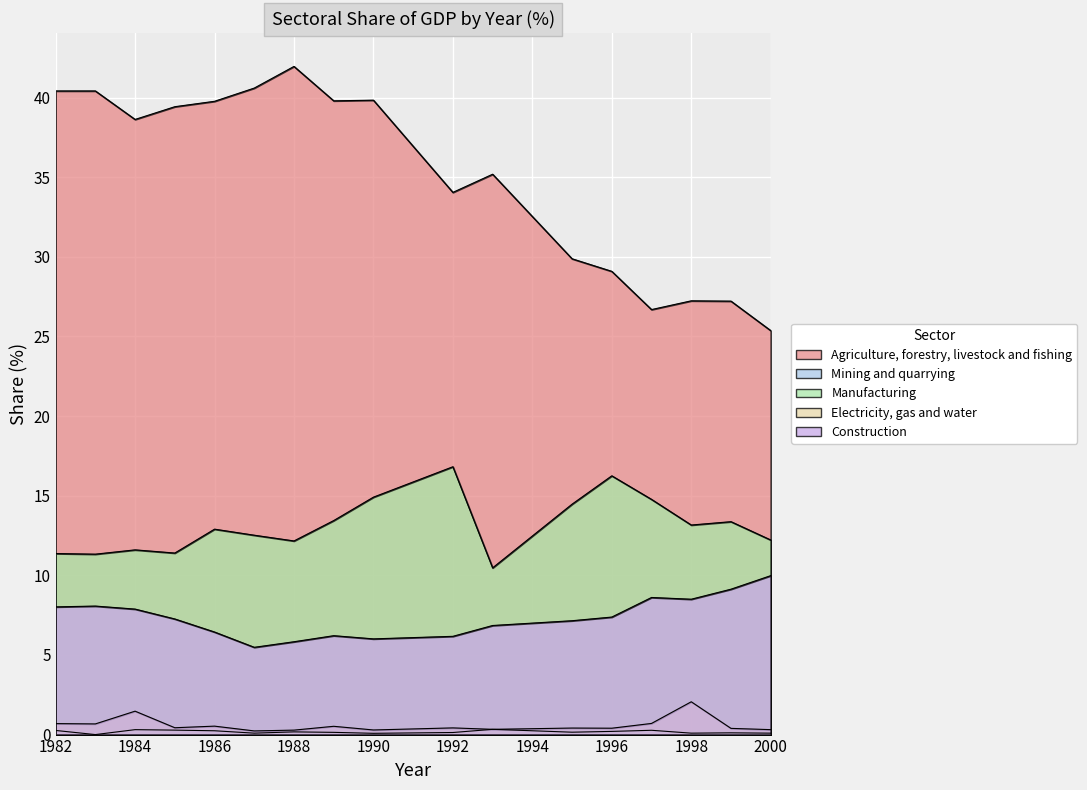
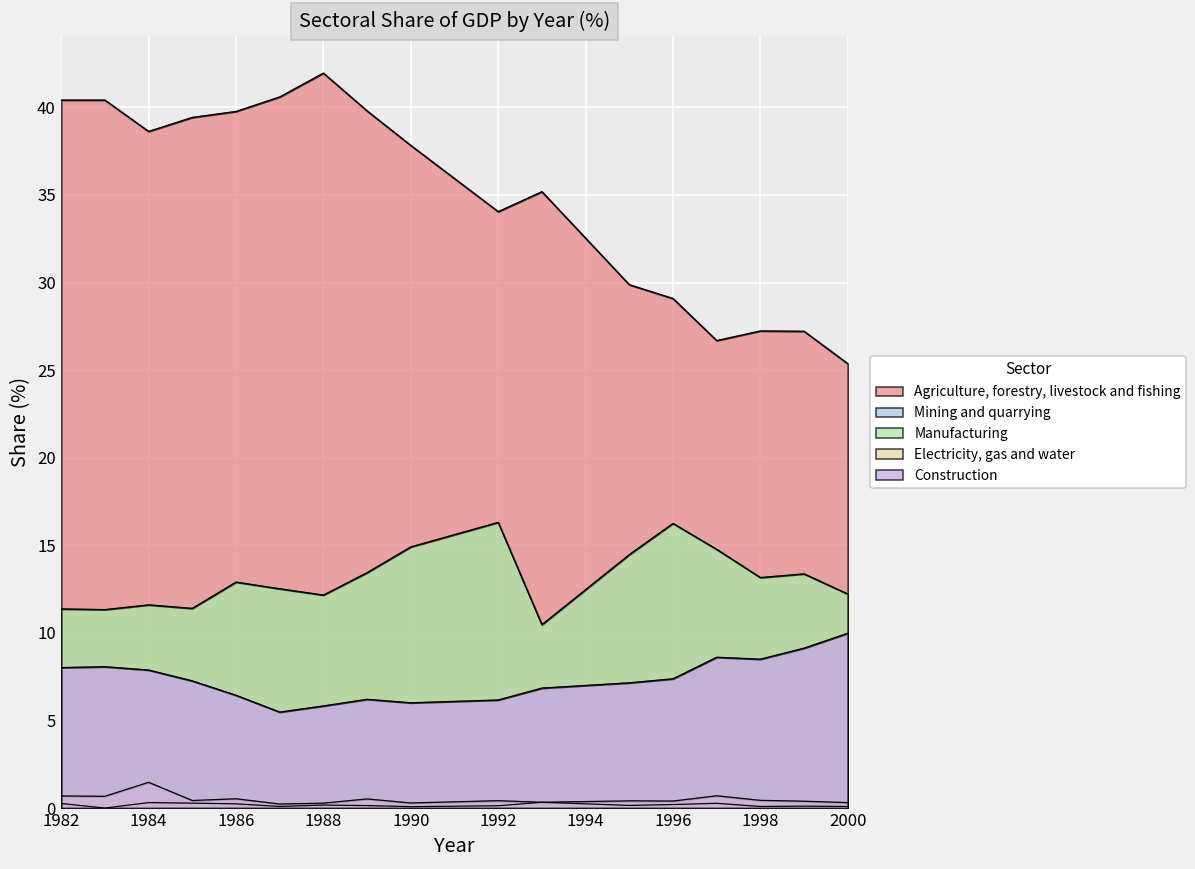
Agriculture, forestry, livestock and fishing, 1990: 39.8 -> 37.8
Manufacturing, 1992: 16.8 -> 16.3
Electricity, gas and water, 1998: 2.1 -> 0.4
